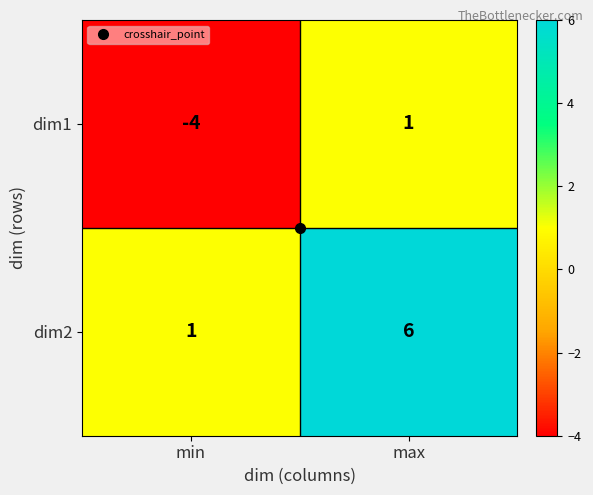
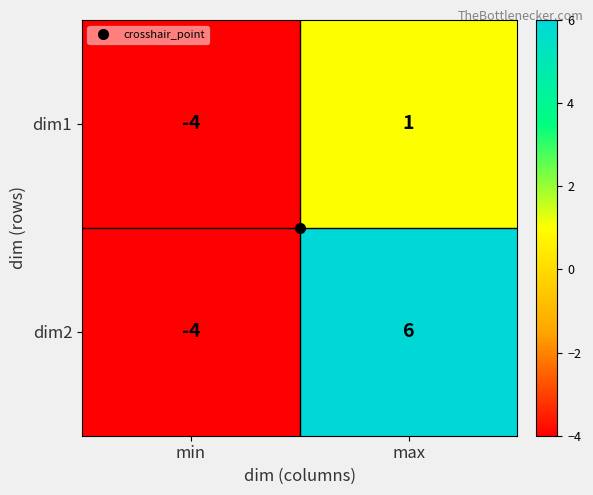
dim2, min: 1 -> -4
